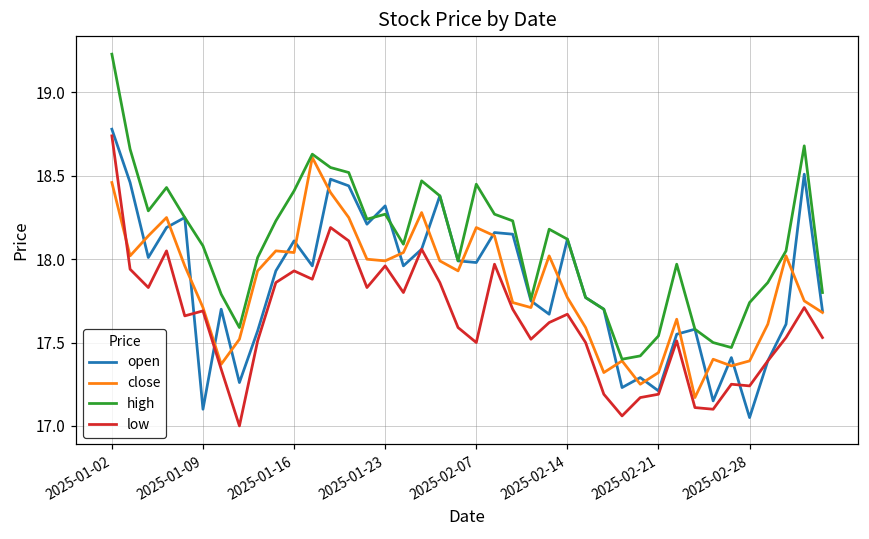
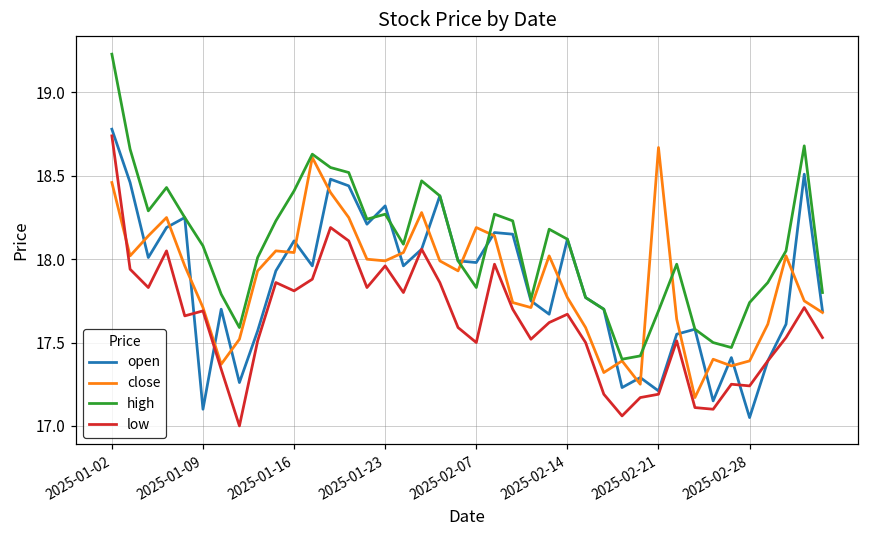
low, 2025-01-16: 17.93 -> 17.81
high, 2025-02-07: 18.45 -> 17.83
close, 2025-02-21: 17.32 -> 18.67
high, 2025-02-21: 17.54 -> 17.69
